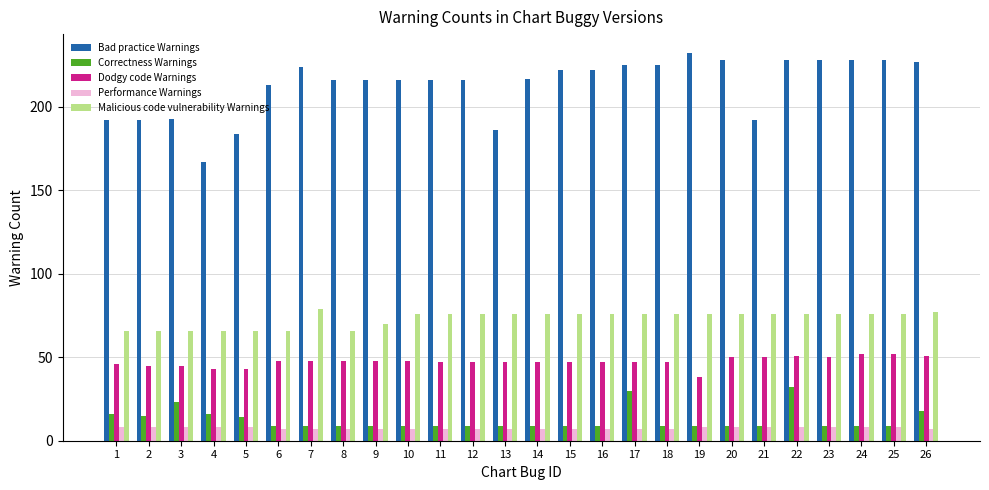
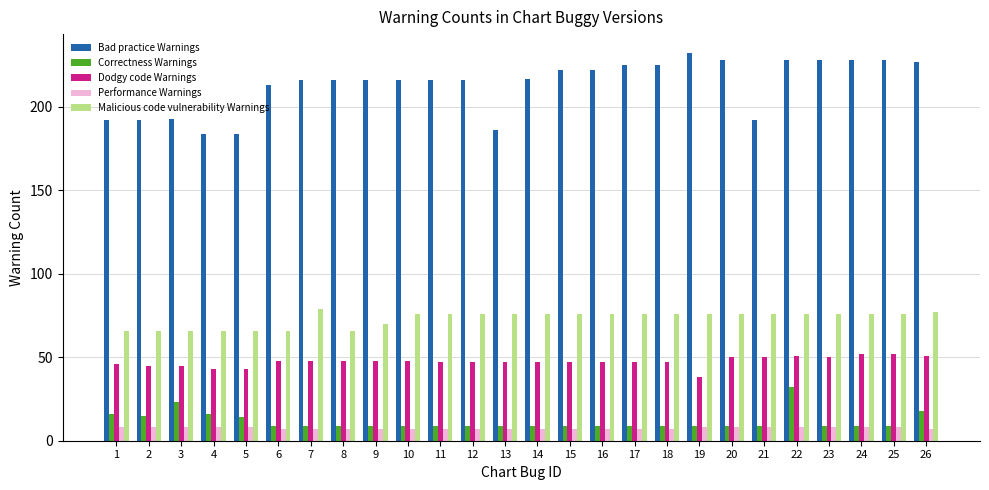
Bad practice Warnings, 4: 167 -> 184
Bad practice Warnings, 7: 224 -> 216
Correctness Warnings, 17: 30 -> 9
